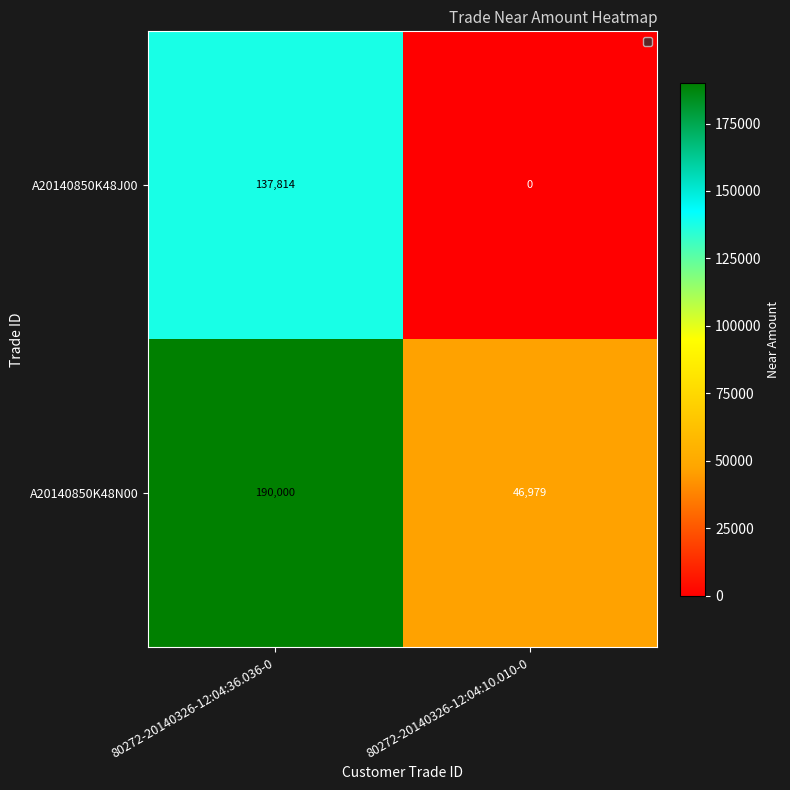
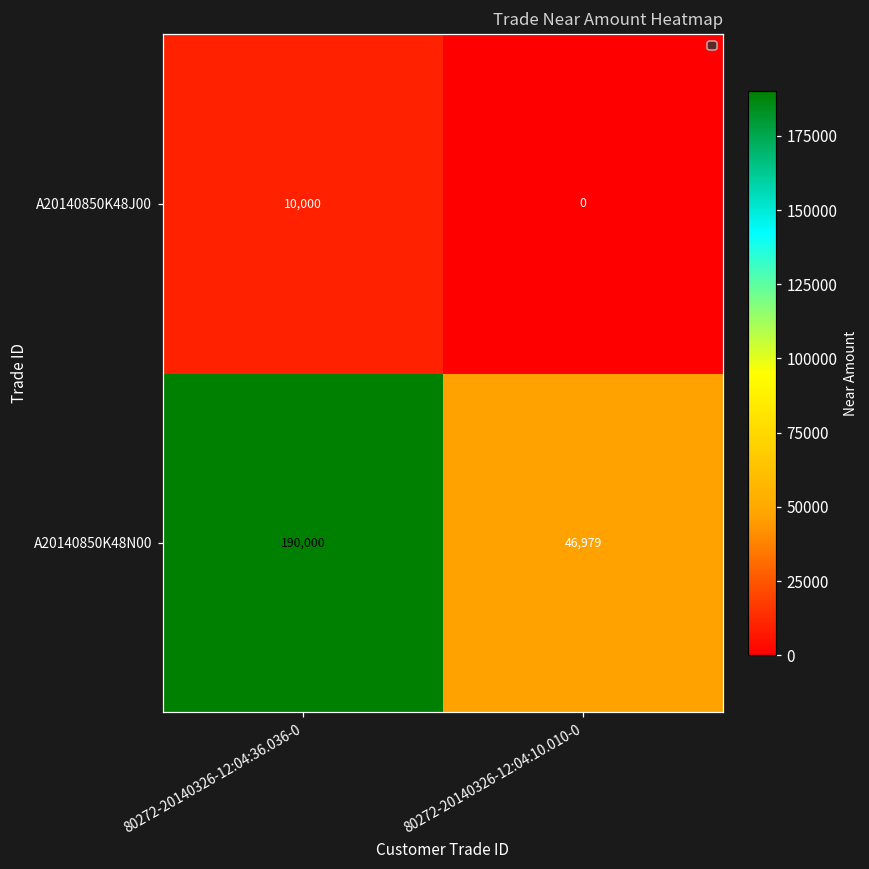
A20140850K48J00, 80272-20140326-12:04:36.036-0: 137,814 -> 10,000
